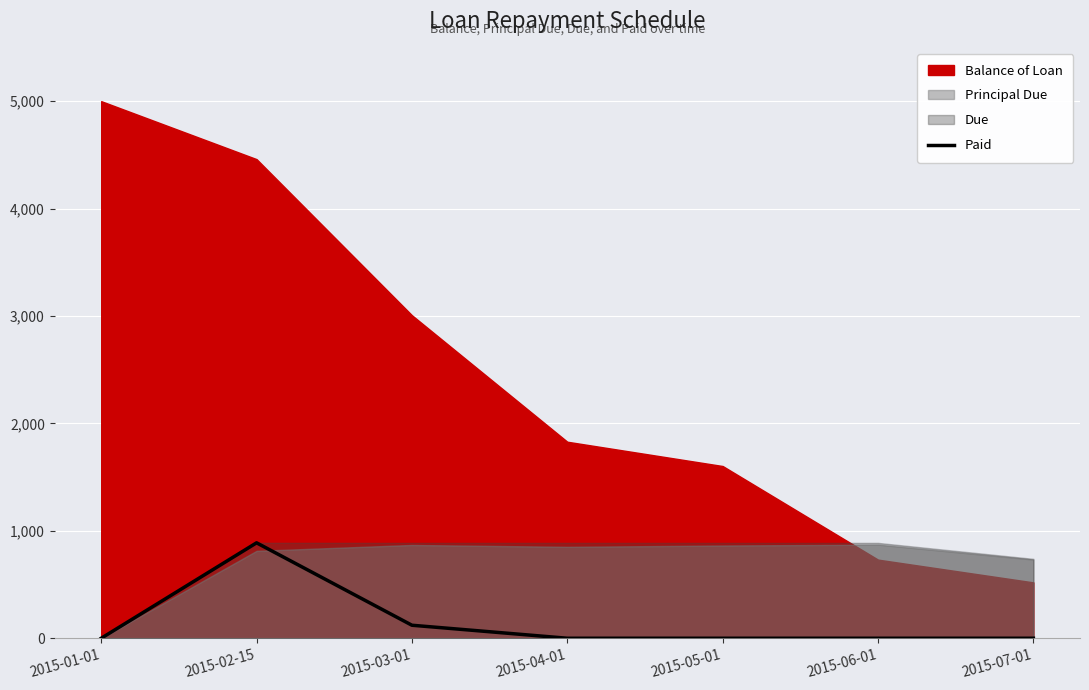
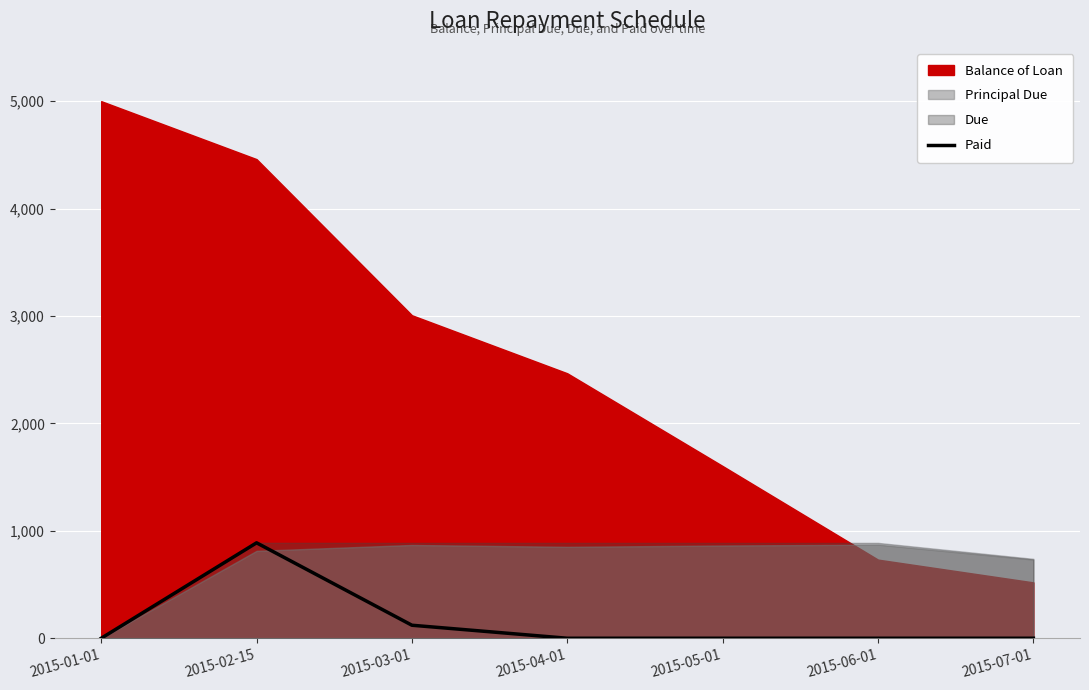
Balance of Loan, 2015-04-01: 1,830 -> 2,470
